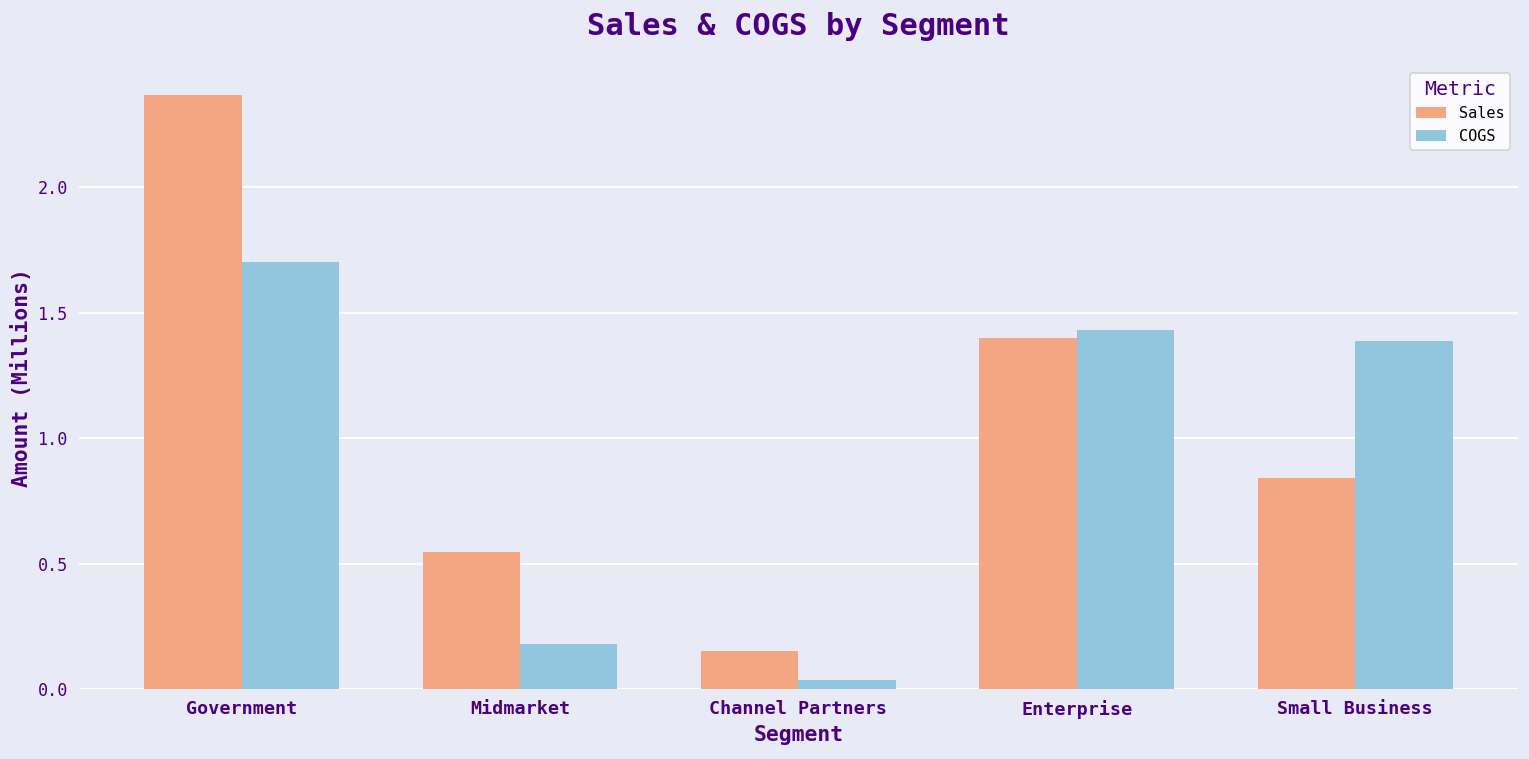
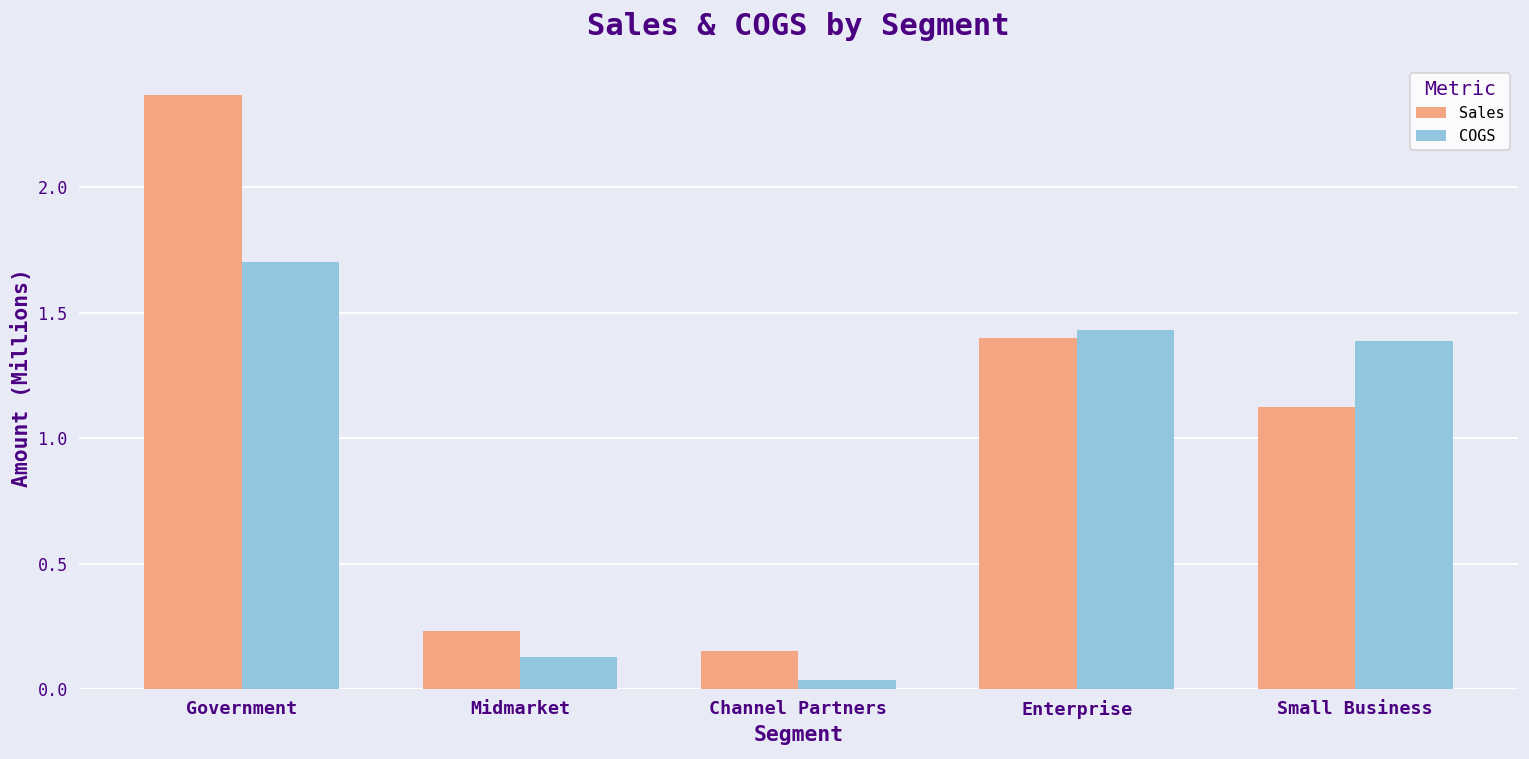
Sales, Midmarket: 0.55 -> 0.23
COGS, Midmarket: 0.18 -> 0.13
Sales, Small Business: 0.84 -> 1.12
